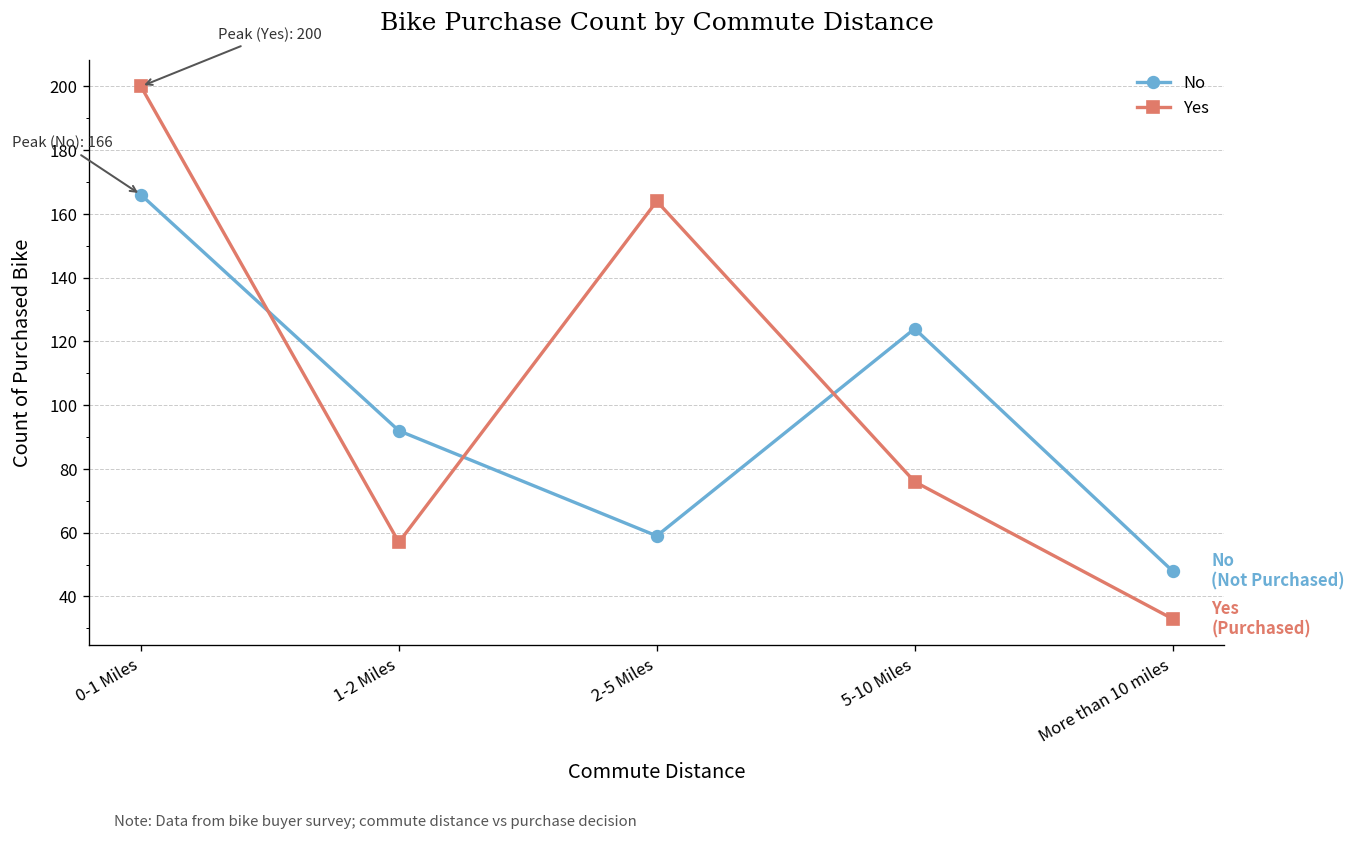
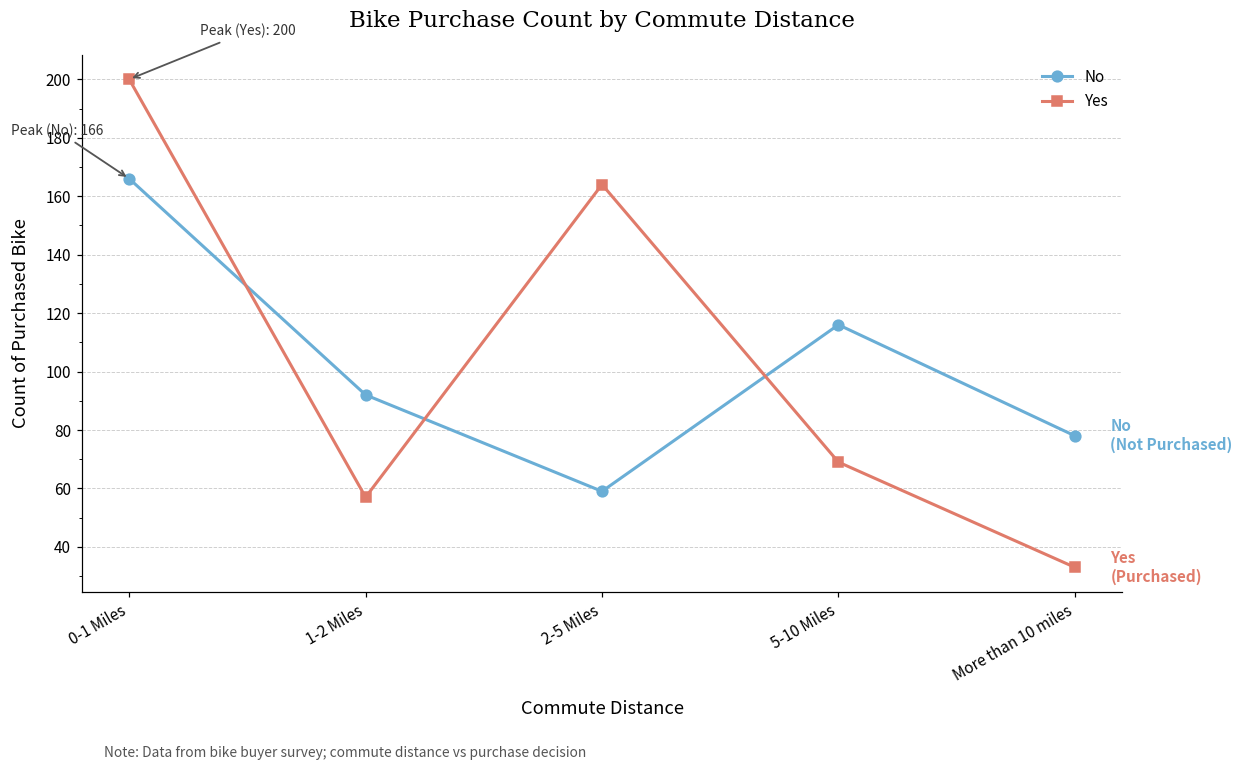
No, 5-10 Miles: 124 -> 116
Yes, 5-10 Miles: 76 -> 69
No, More than 10 miles: 48 -> 78
